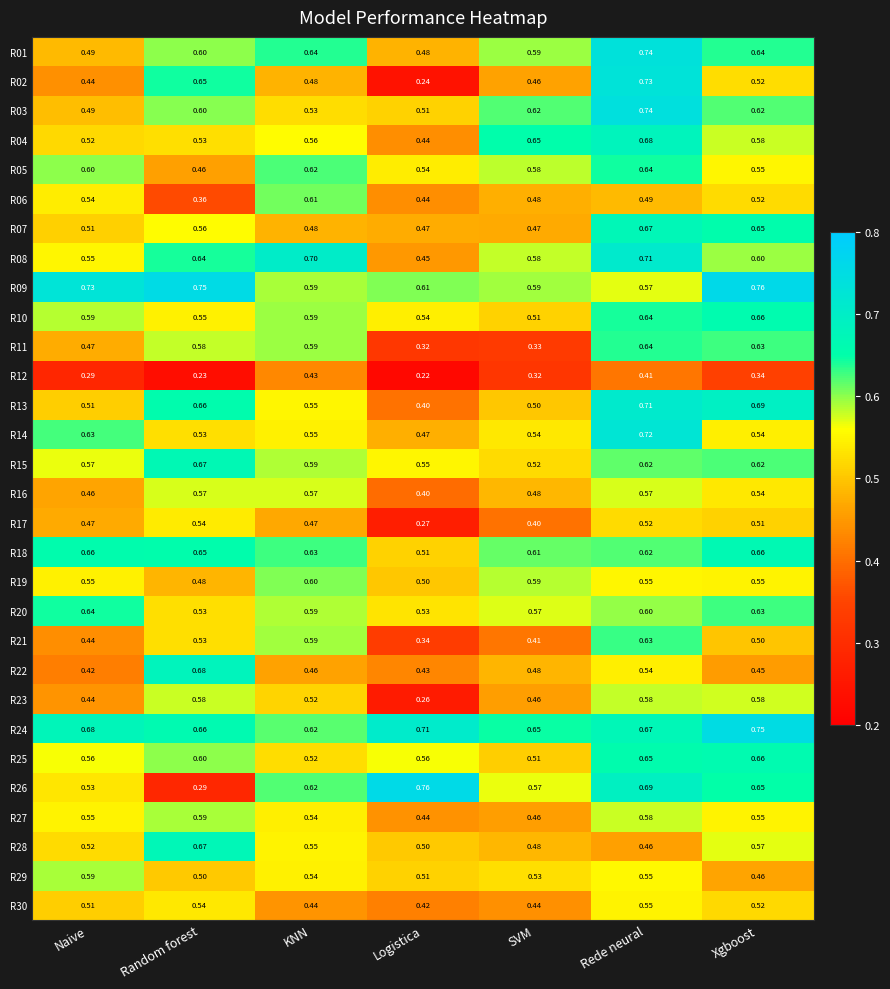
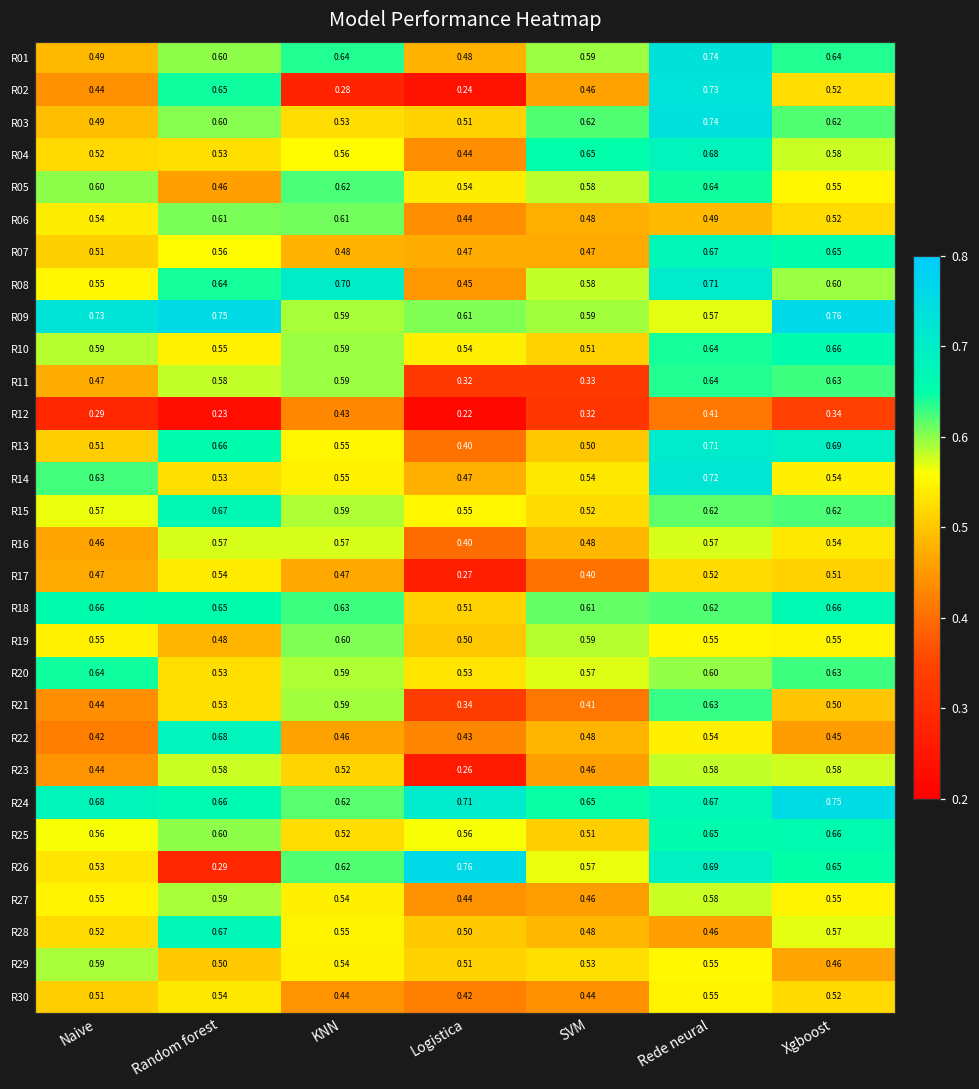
R02, KNN: 0.48 -> 0.28
R06, Random forest: 0.36 -> 0.61
